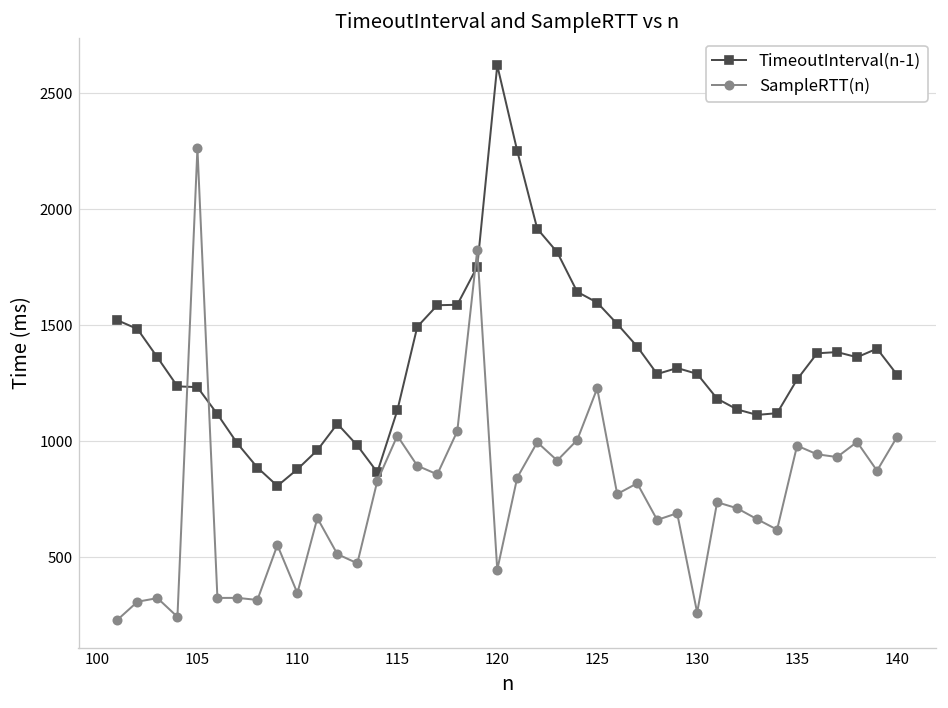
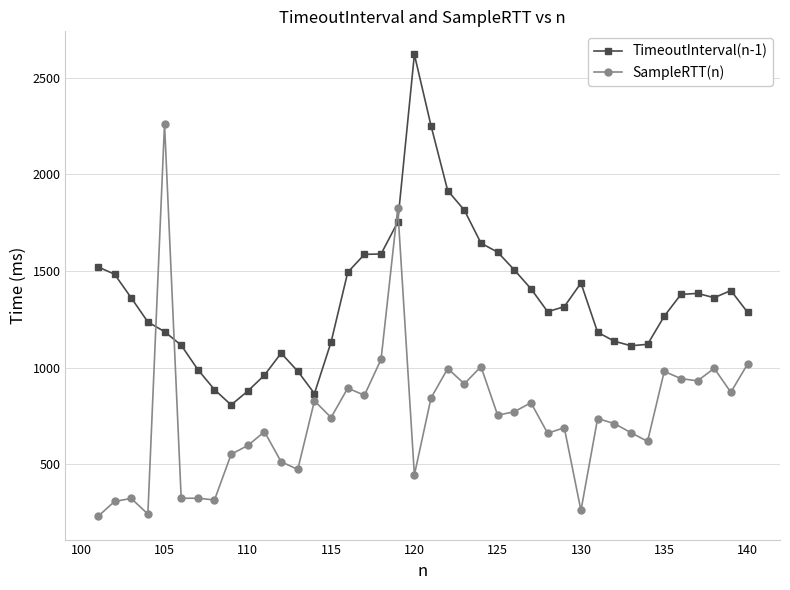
TimeoutInterval(n-1), 105: 1230 -> 1190
SampleRTT(n), 110: 340 -> 600
SampleRTT(n), 115: 1020 -> 740
SampleRTT(n), 125: 1230 -> 750
TimeoutInterval(n-1), 130: 1290 -> 1440
